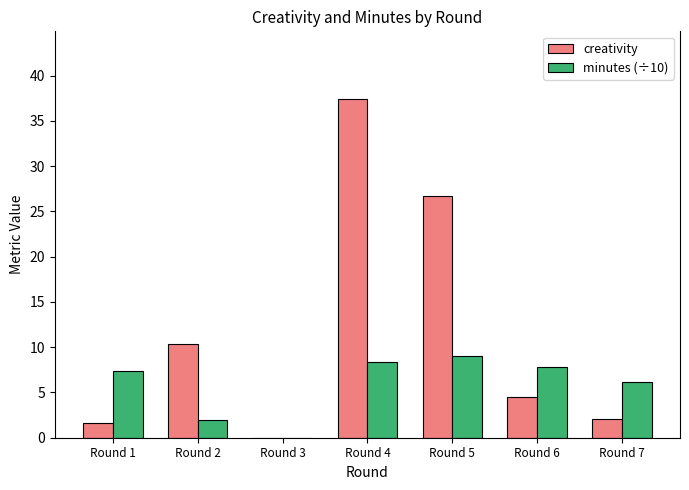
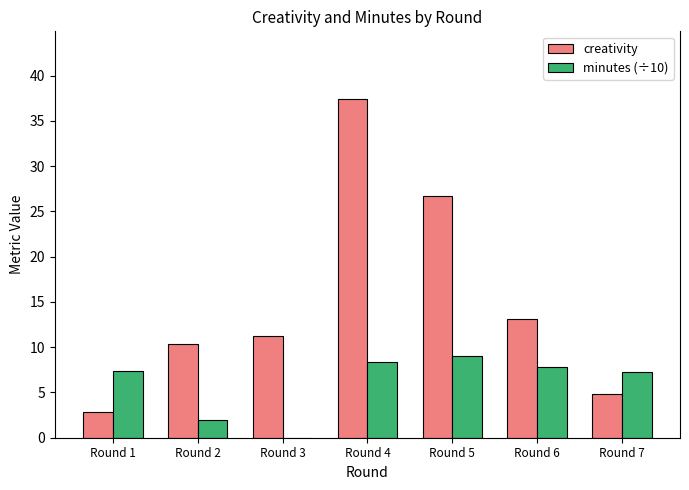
creativity, Round 1: 2 -> 3
creativity, Round 3: 0 -> 11
creativity, Round 6: 5 -> 13
creativity, Round 7: 2 -> 5
minutes (÷10), Round 7: 6 -> 7
